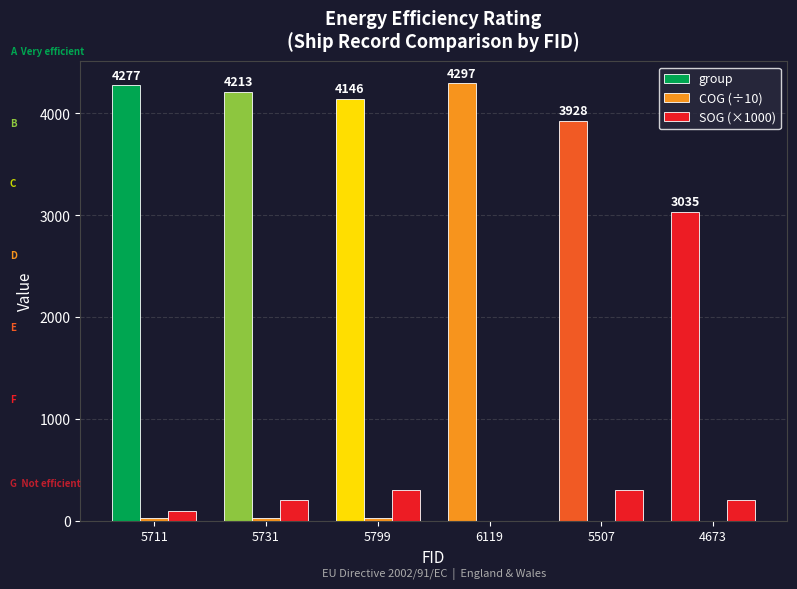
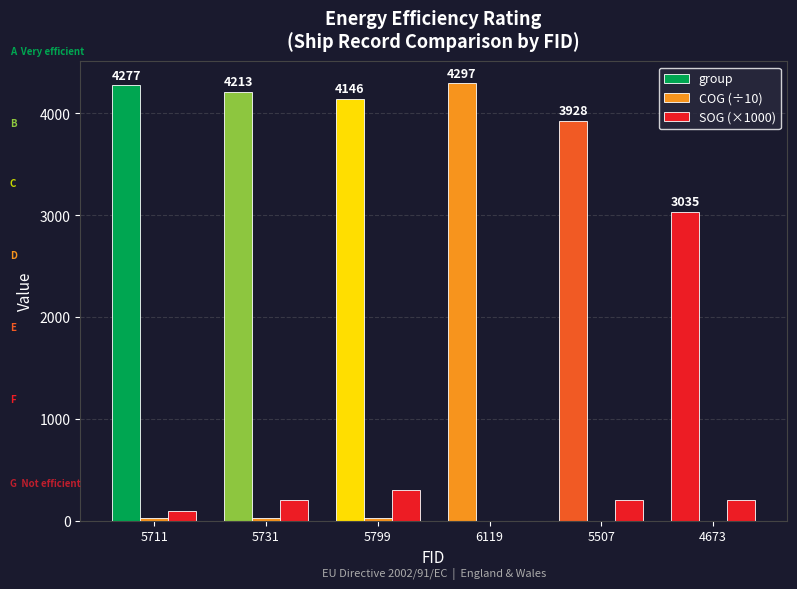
SOG (×1000), 5507: 300 -> 200
